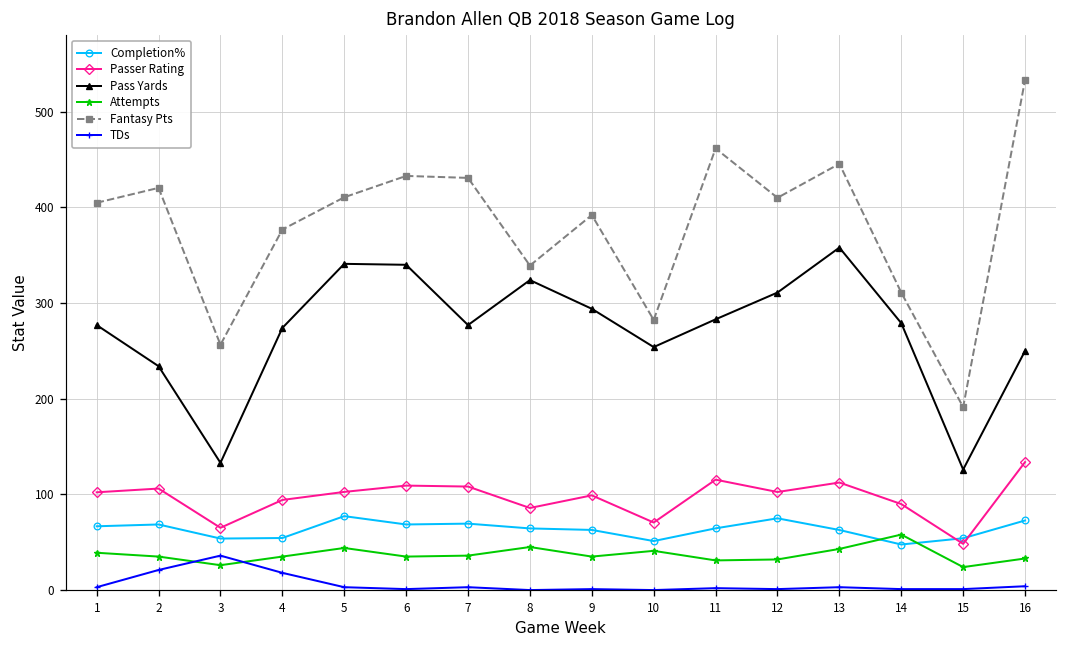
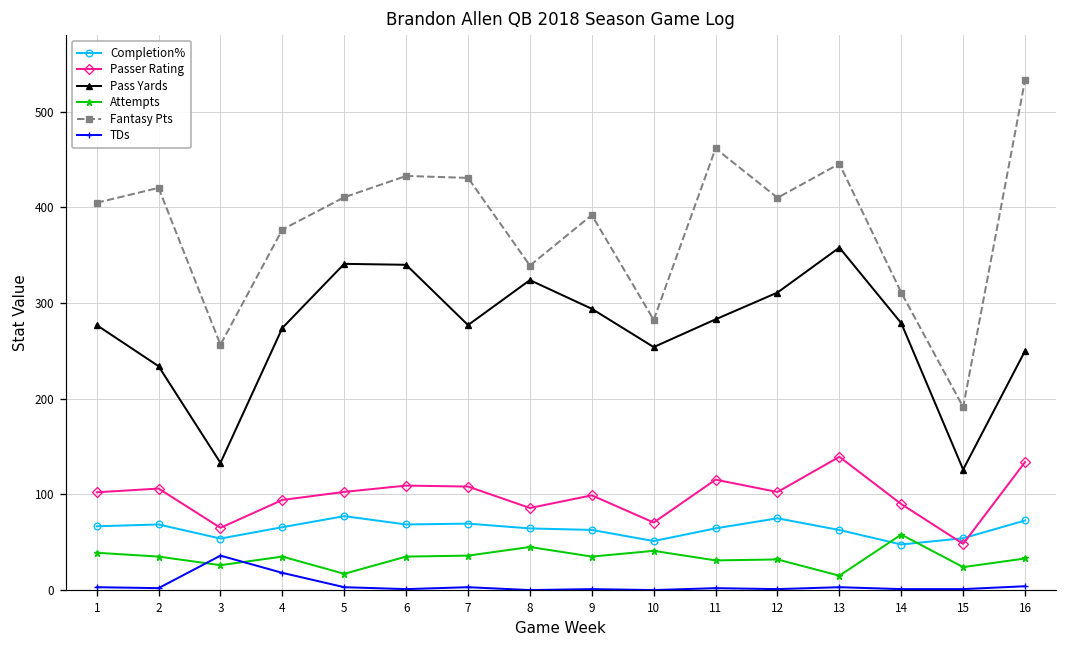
TDs, 2: 20 -> 0
Completion%, 4: 50 -> 70
Attempts, 5: 40 -> 20
Passer Rating, 13: 110 -> 140
Attempts, 13: 40 -> 20
